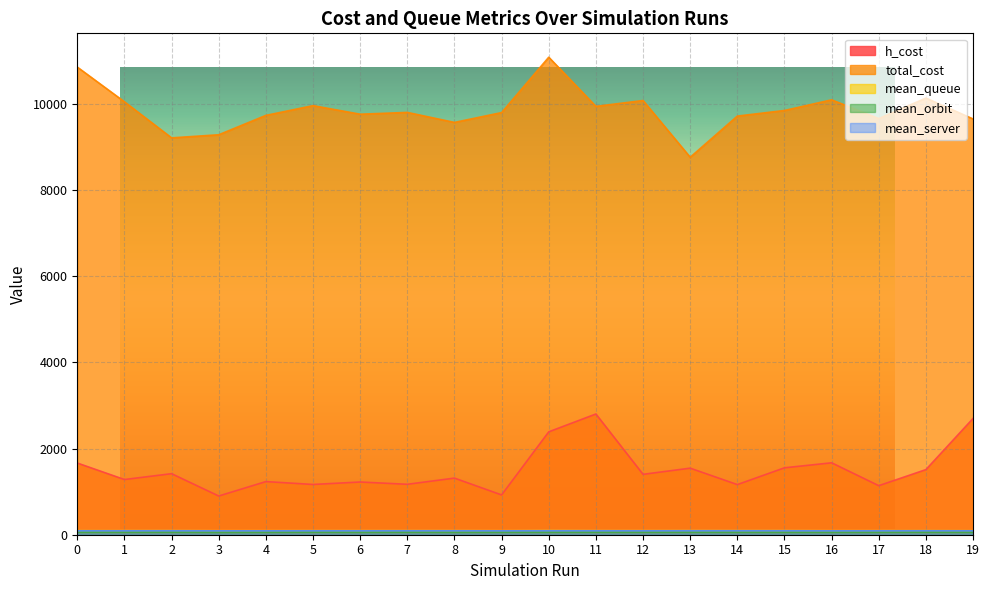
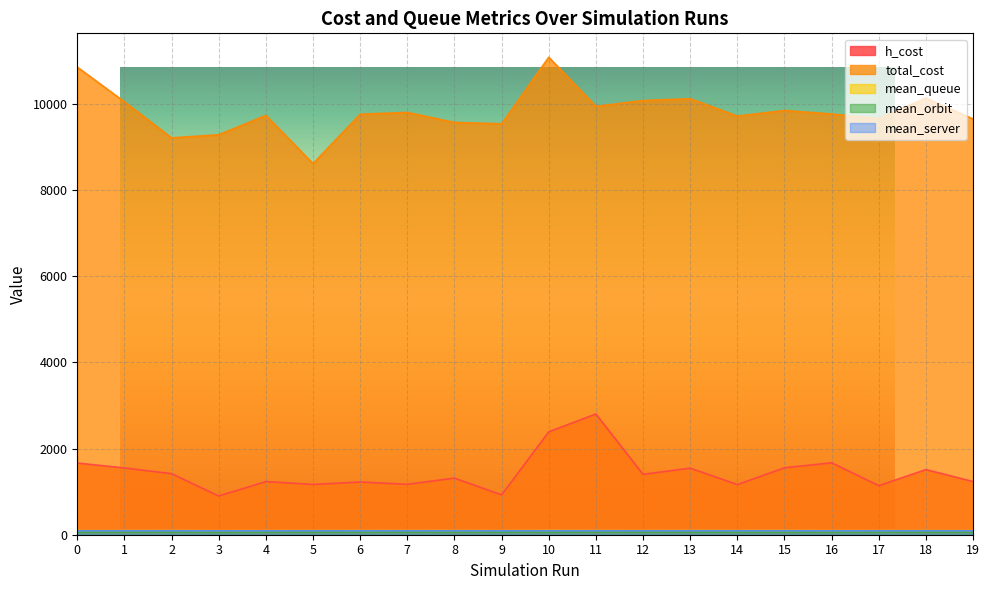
h_cost, 1: 1300 -> 1500
total_cost, 5: 10000 -> 8600
total_cost, 9: 9800 -> 9500
total_cost, 13: 8800 -> 10100
total_cost, 16: 10100 -> 9800
h_cost, 19: 2700 -> 1200
